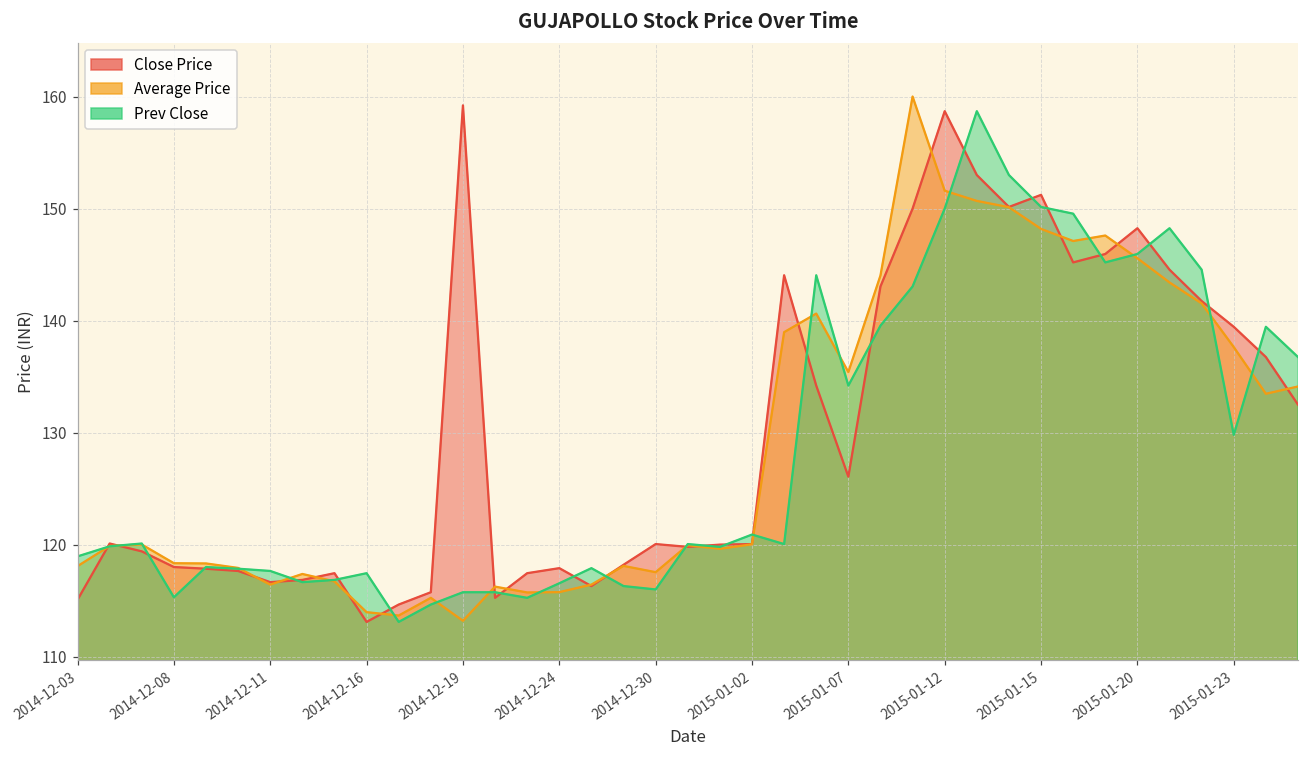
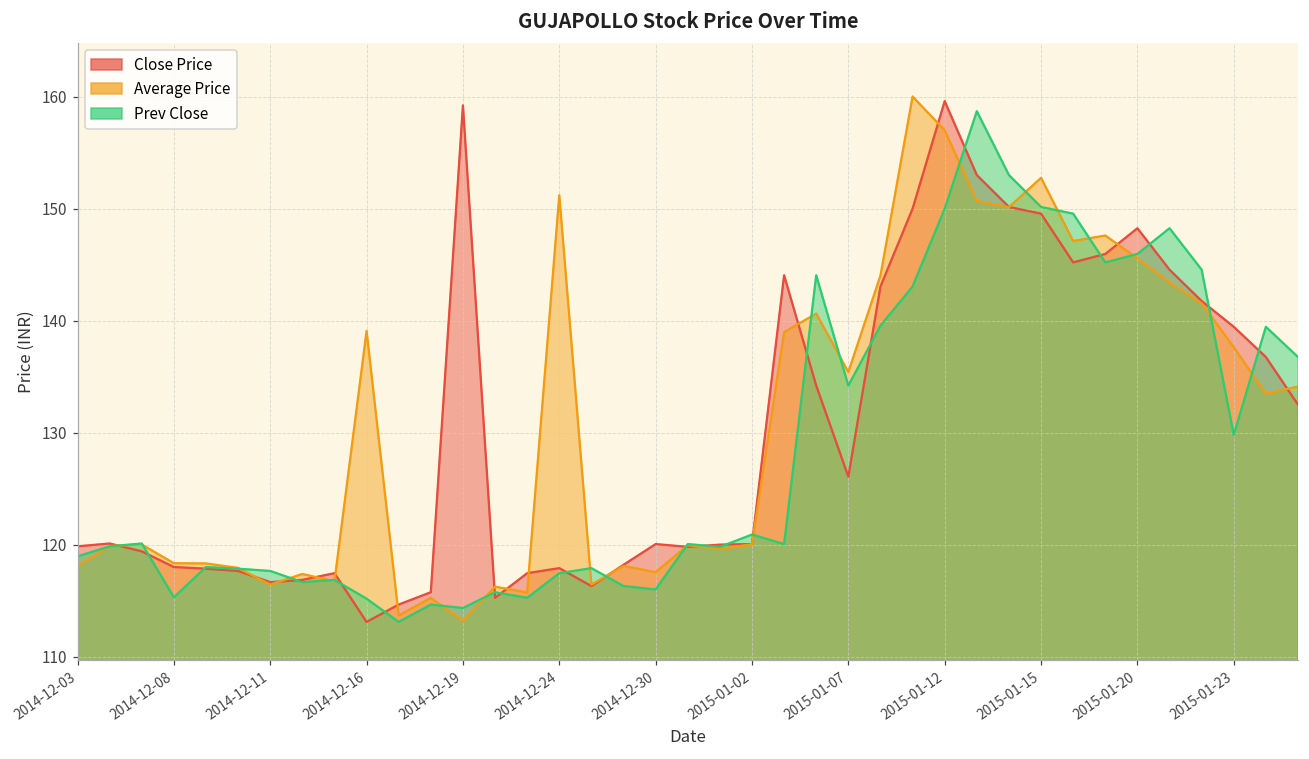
Close Price, 2014-12-03: 115.1 -> 119.9
Average Price, 2014-12-16: 114.0 -> 139.1
Prev Close, 2014-12-16: 117.5 -> 115.2
Prev Close, 2014-12-19: 115.8 -> 114.3
Average Price, 2014-12-24: 115.8 -> 151.2
Prev Close, 2014-12-24: 116.6 -> 117.5
Close Price, 2015-01-12: 158.7 -> 159.6
Average Price, 2015-01-12: 151.6 -> 157.0
Close Price, 2015-01-15: 151.2 -> 149.6
Average Price, 2015-01-15: 148.2 -> 152.8
